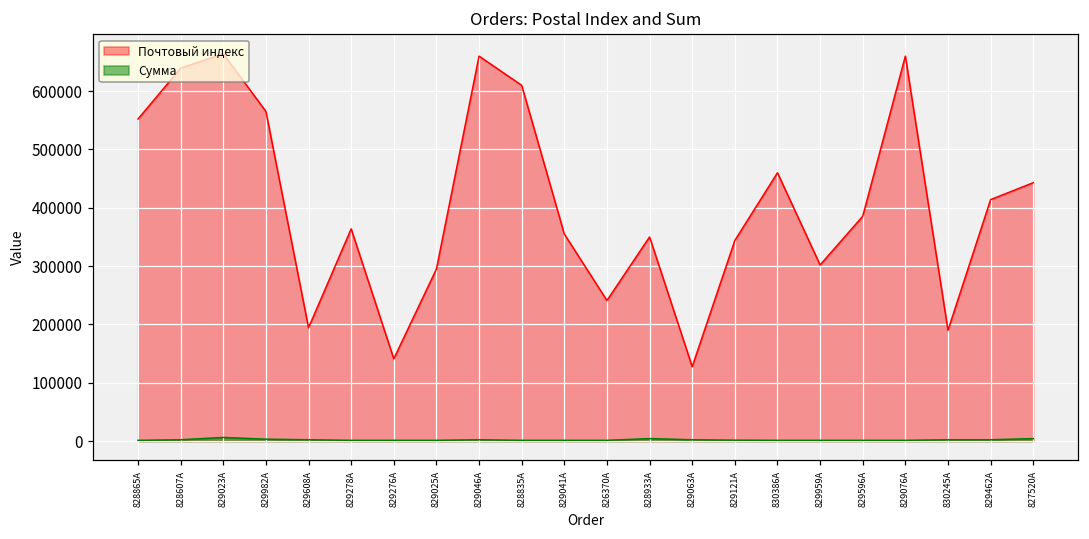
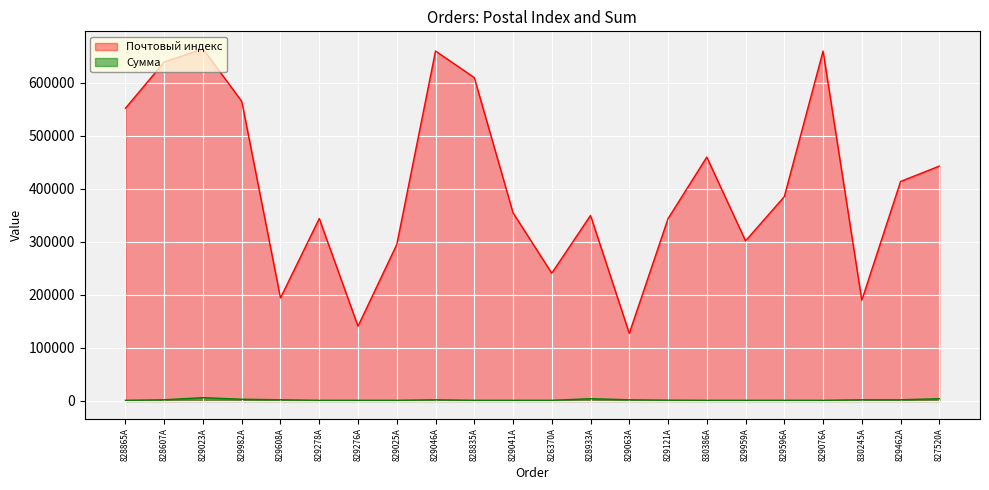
Почтовый индекс, 829278A: 360000 -> 340000
